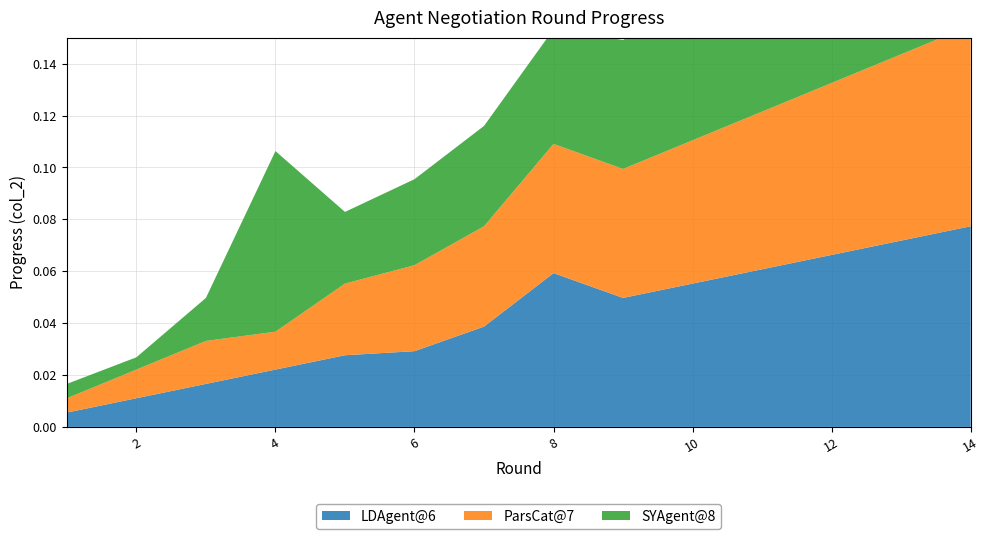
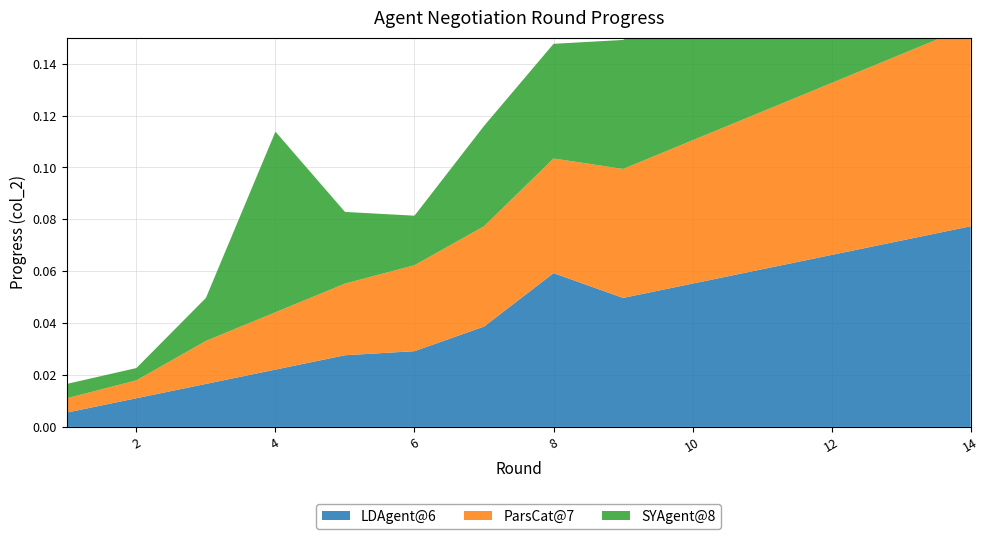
ParsCat@7, 2: 0.011 -> 0.007
ParsCat@7, 4: 0.015 -> 0.022
SYAgent@8, 6: 0.033 -> 0.019
ParsCat@7, 8: 0.050 -> 0.044
